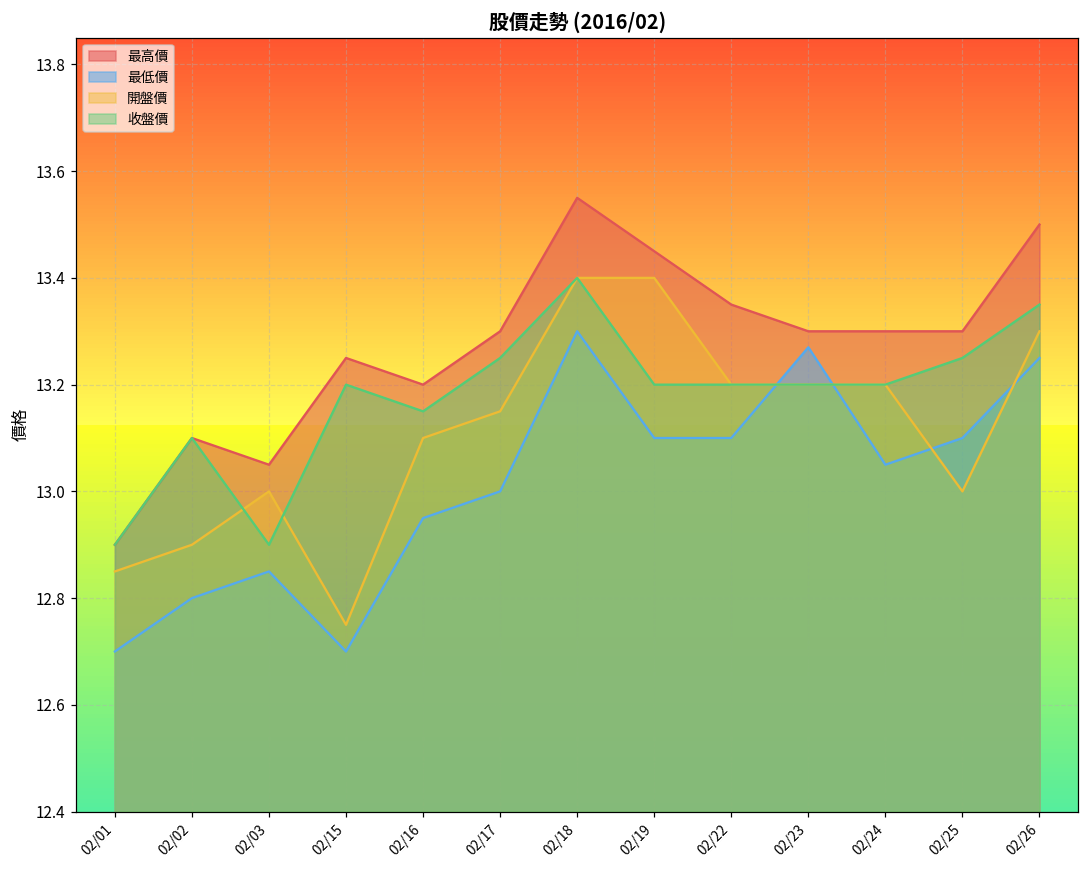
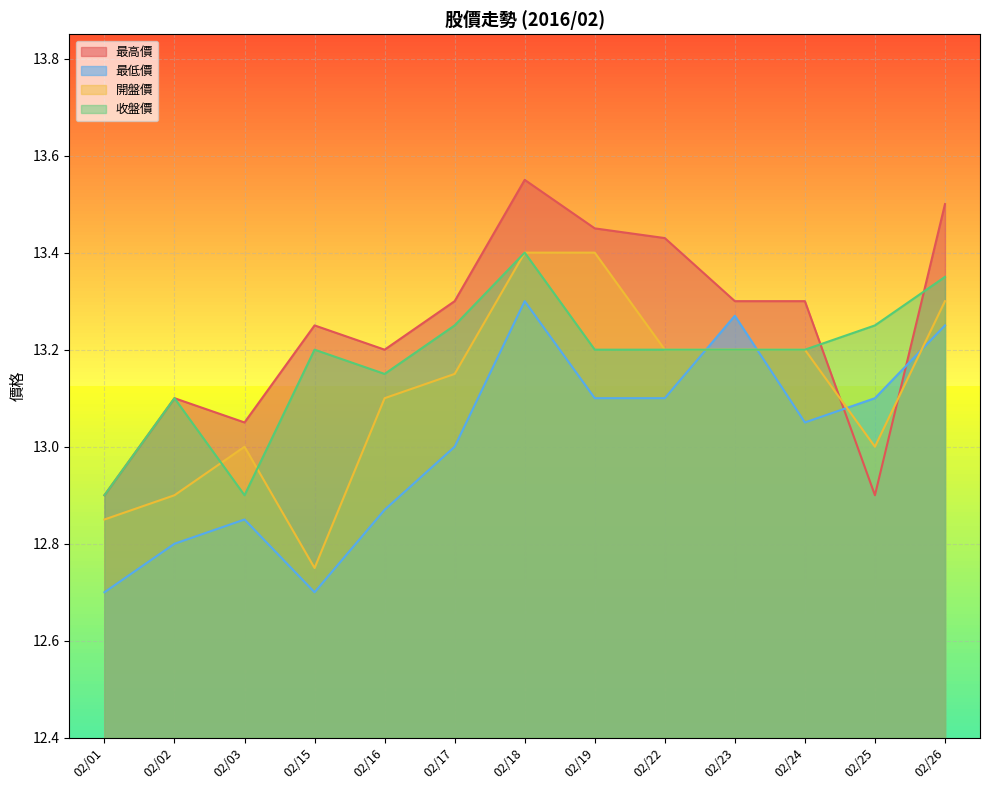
最低價, 02/16: 12.95 -> 12.87
最高價, 02/22: 13.35 -> 13.43
最高價, 02/25: 13.3 -> 12.9
